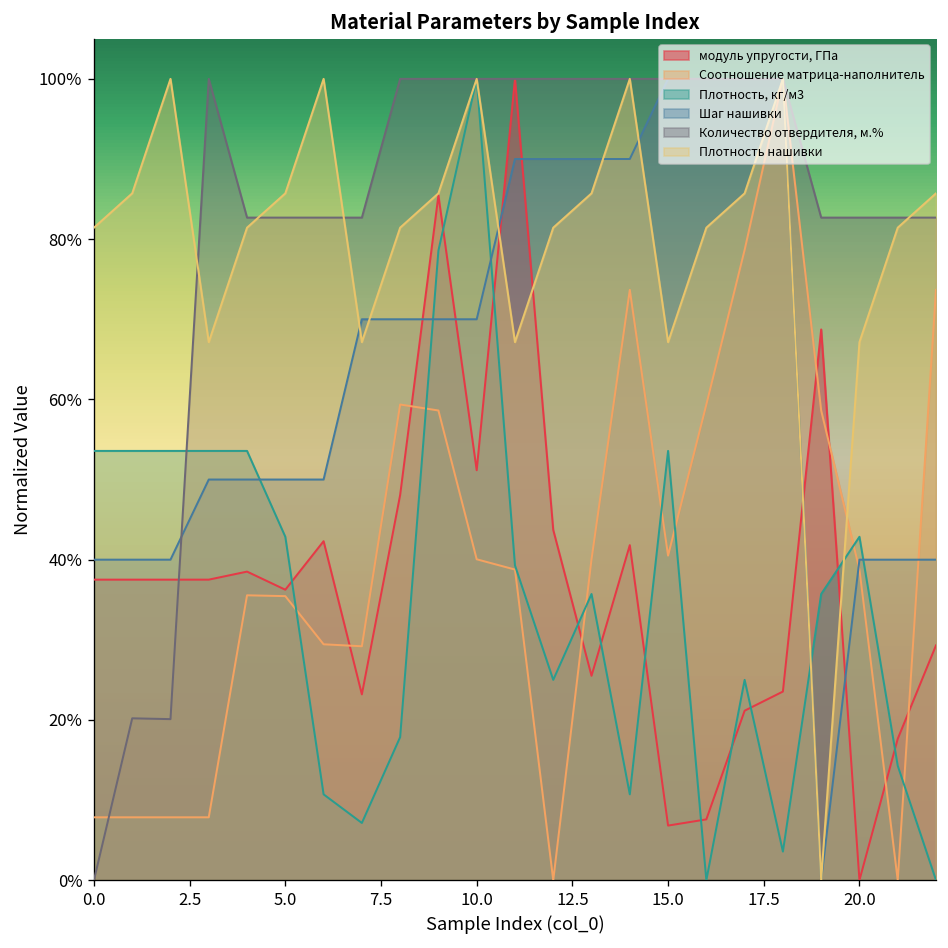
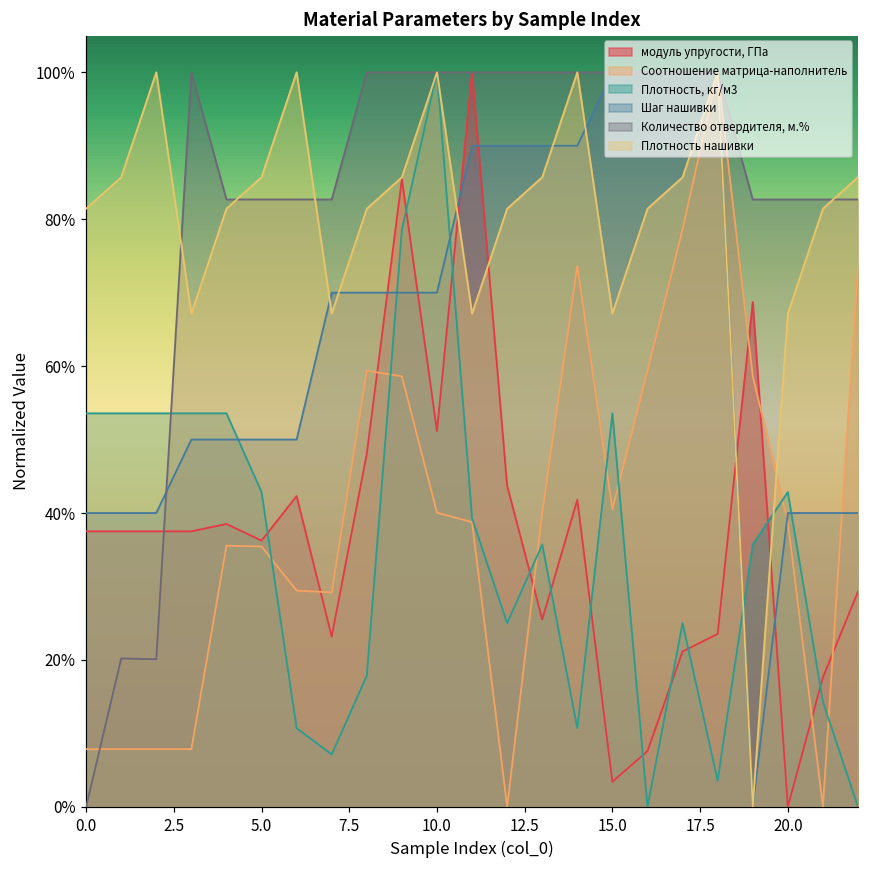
модуль упругости, ГПа, 15.0: 7% -> 3%
